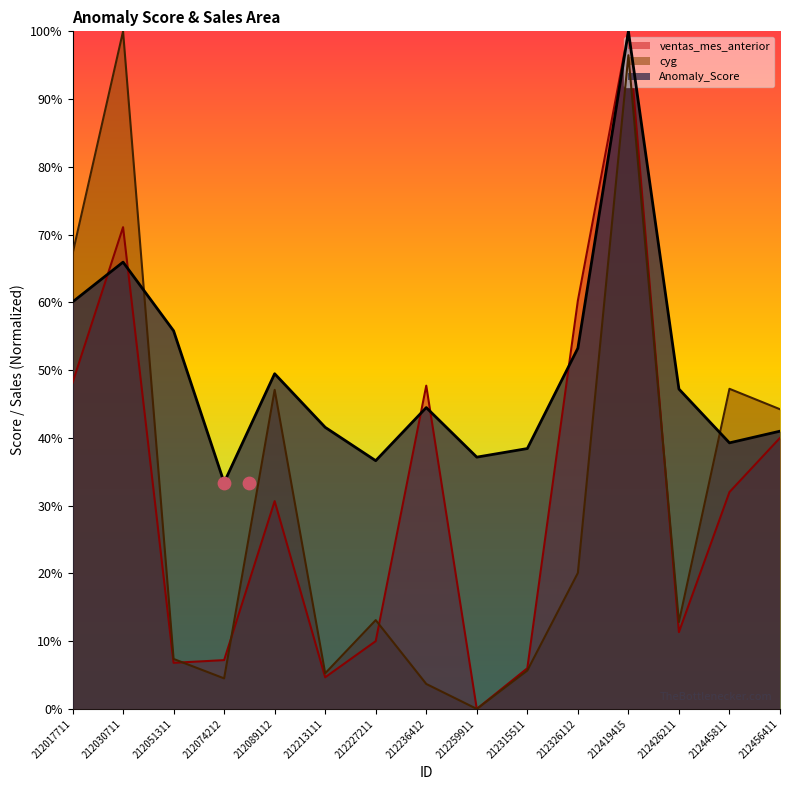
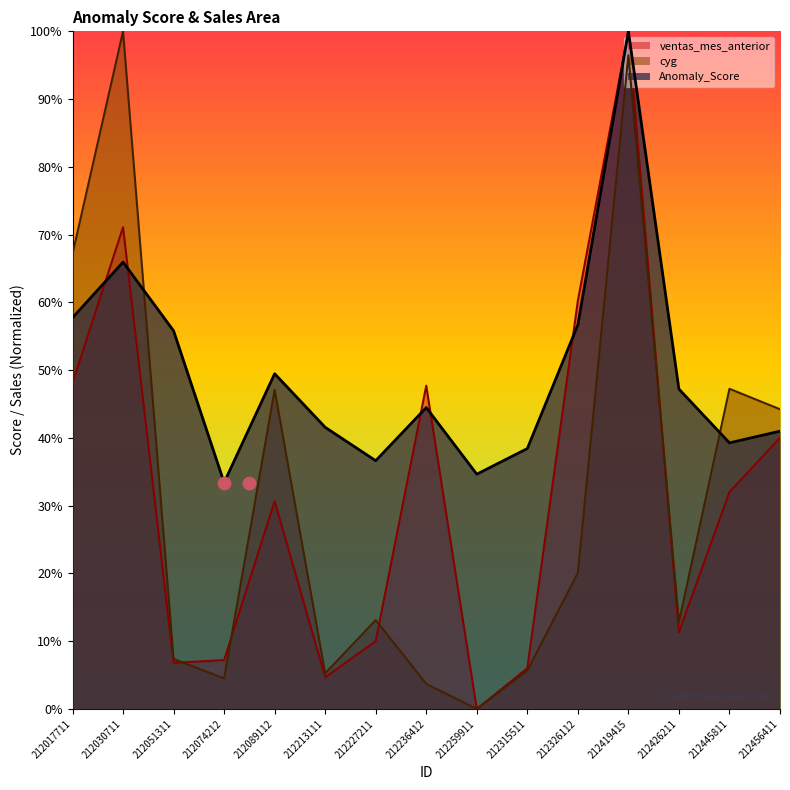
Anomaly_Score, 212017711: 60% -> 58%
Anomaly_Score, 212259911: 37% -> 35%
Anomaly_Score, 212326112: 53% -> 57%
